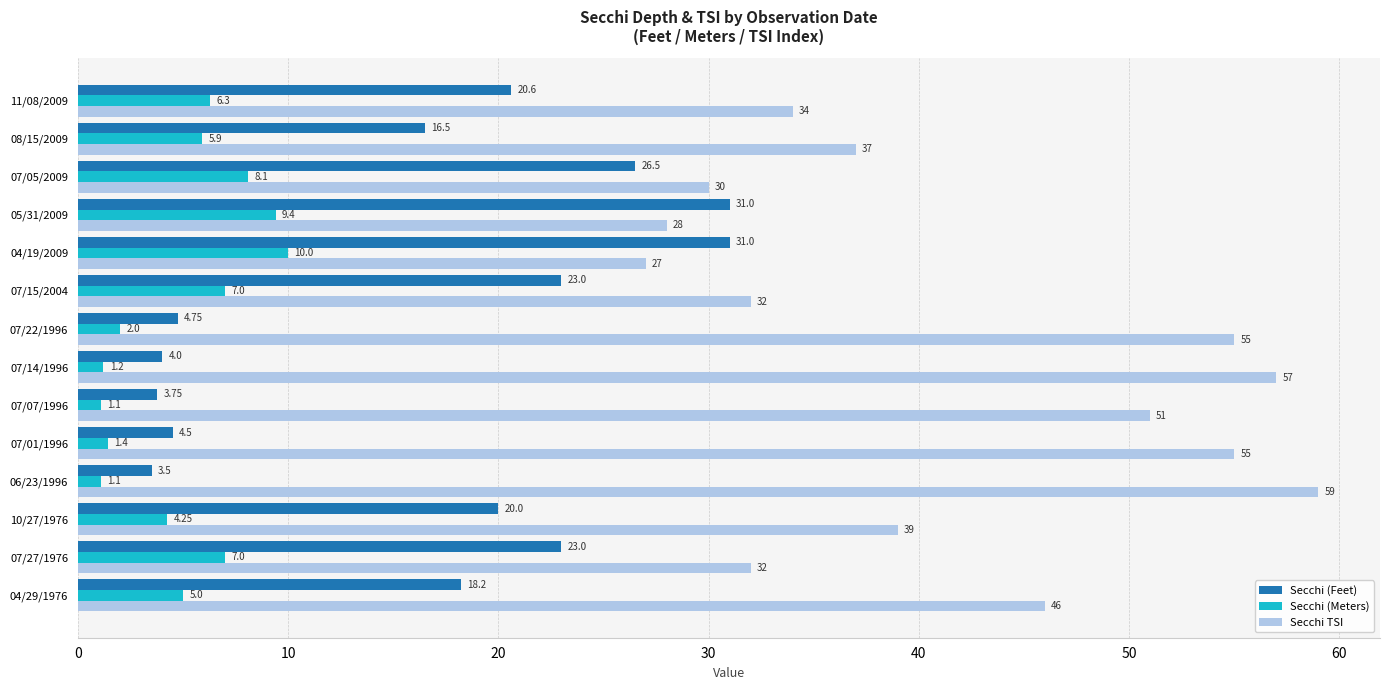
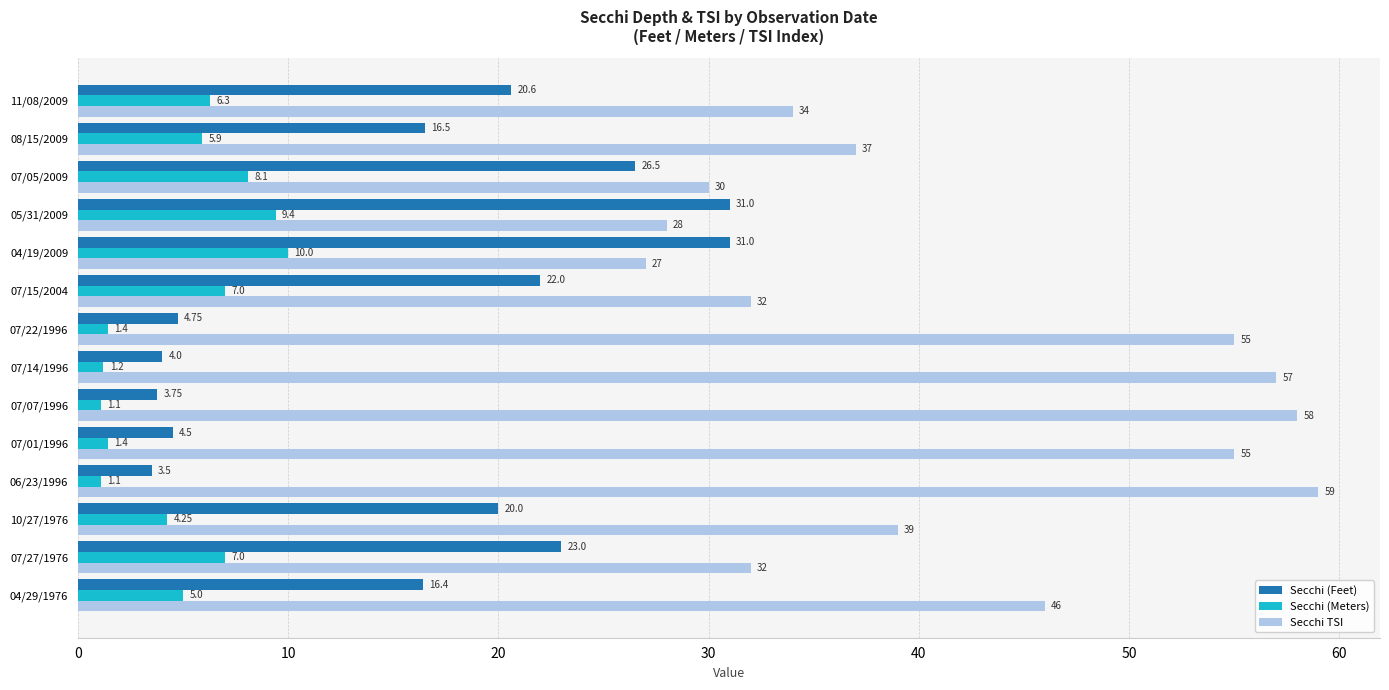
Secchi (Feet), 07/15/2004: 23.0 -> 22.0
Secchi (Meters), 07/22/1996: 2.0 -> 1.4
Secchi TSI, 07/07/1996: 51 -> 58
Secchi (Feet), 04/29/1976: 18.2 -> 16.4
